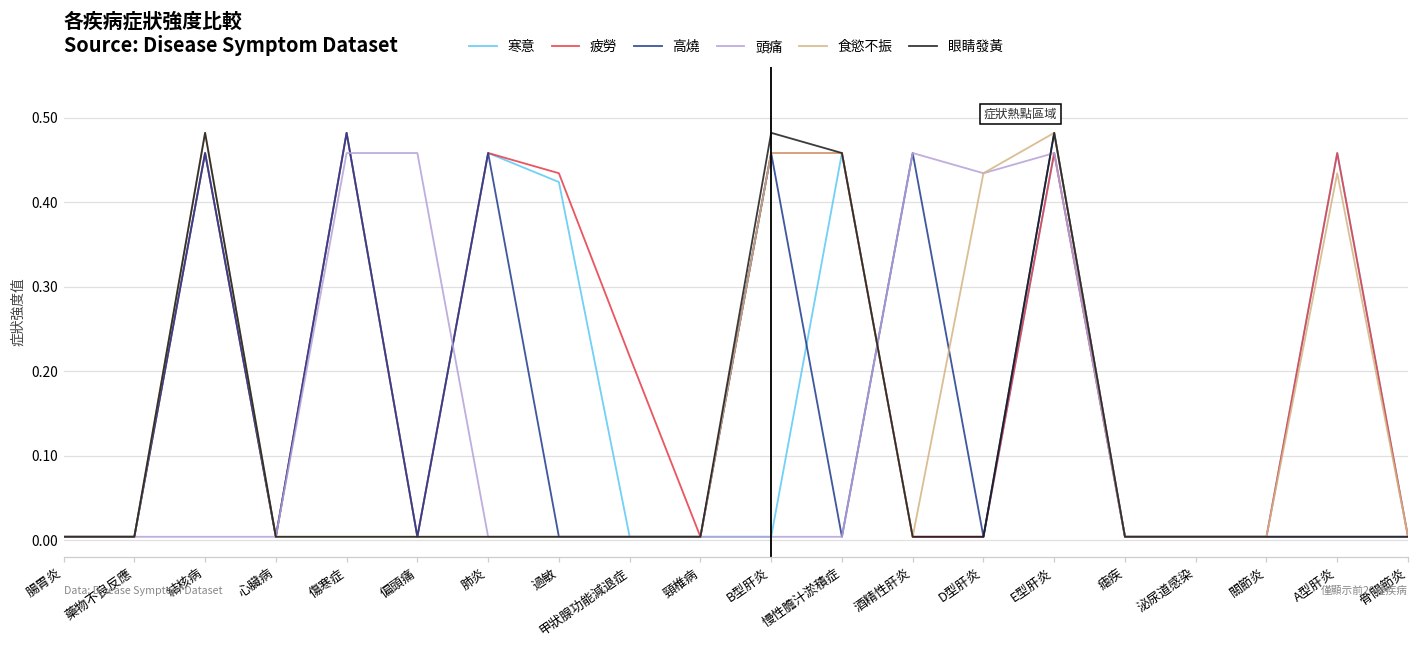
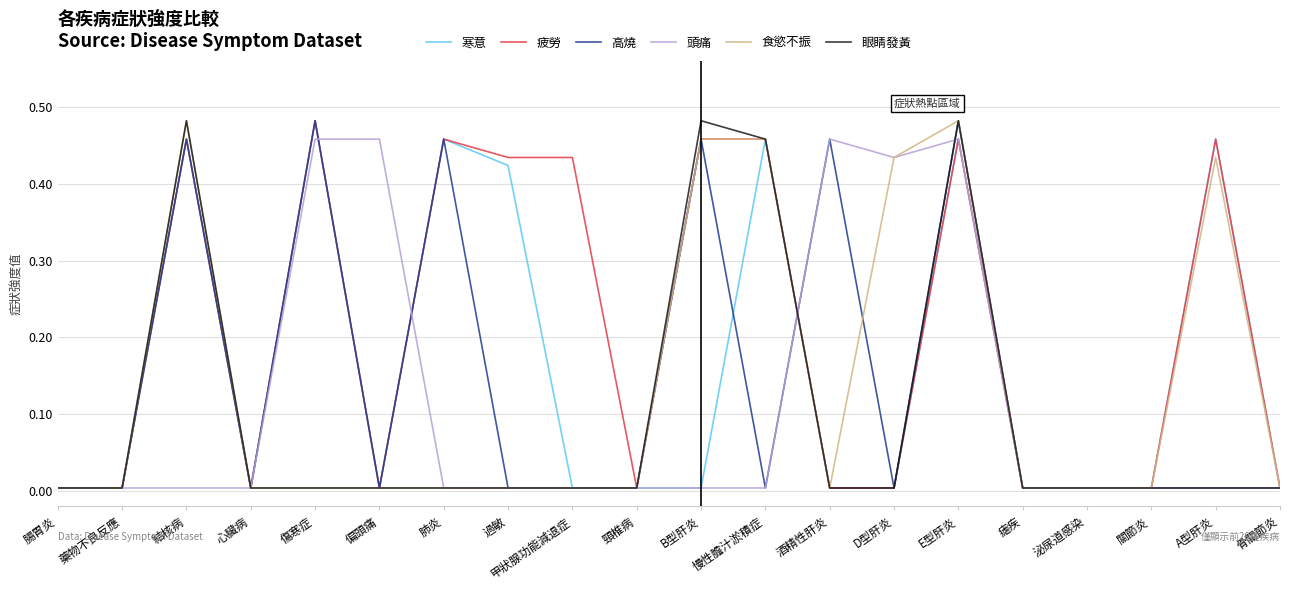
疲勞, 甲狀腺功能減退症: 0.22 -> 0.43
